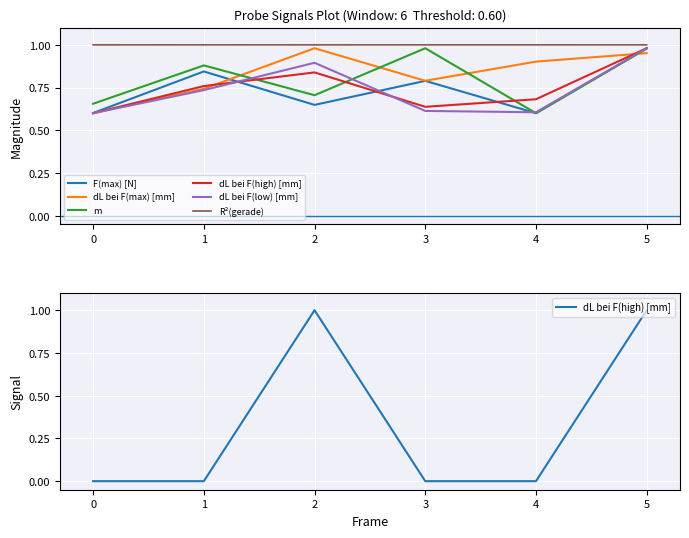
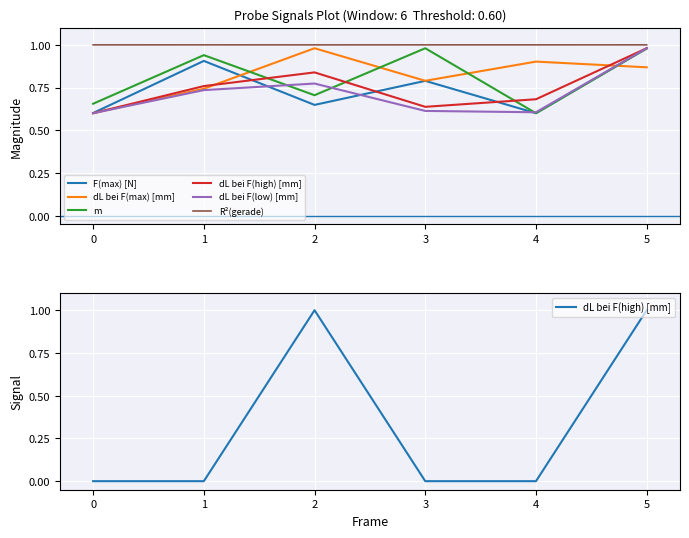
Probe Signals Plot (Window: 6 Threshold: 0.60), F(max) [N], 1: 0.84 -> 0.91
Probe Signals Plot (Window: 6 Threshold: 0.60), m, 1: 0.88 -> 0.94
Probe Signals Plot (Window: 6 Threshold: 0.60), dL bei F(low) [mm], 2: 0.89 -> 0.77
Probe Signals Plot (Window: 6 Threshold: 0.60), dL bei F(max) [mm], 5: 0.95 -> 0.87
